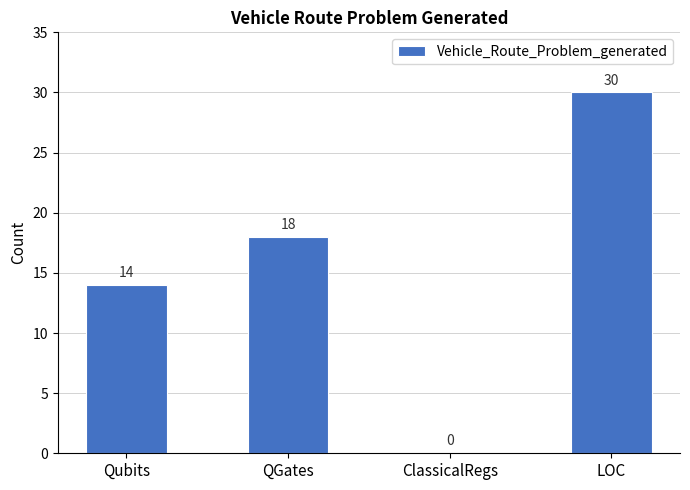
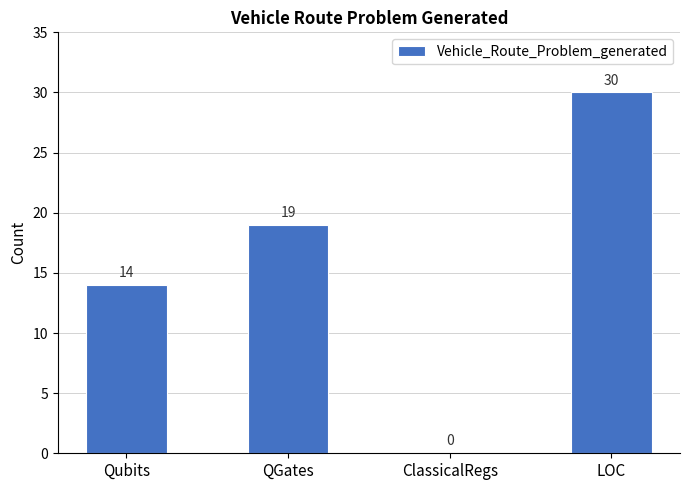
QGates: 18 -> 19
